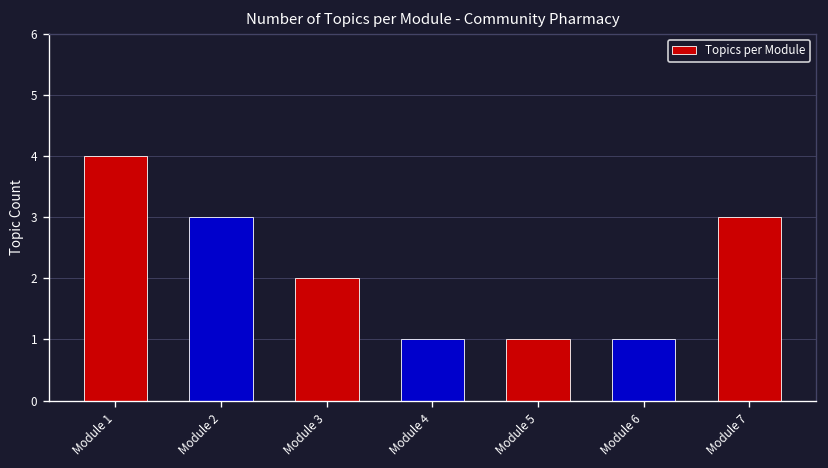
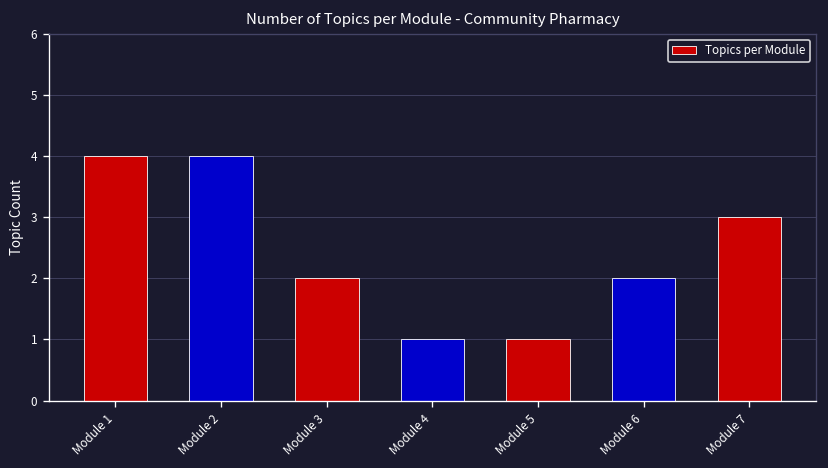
Module 2: 3 -> 4
Module 6: 1 -> 2
